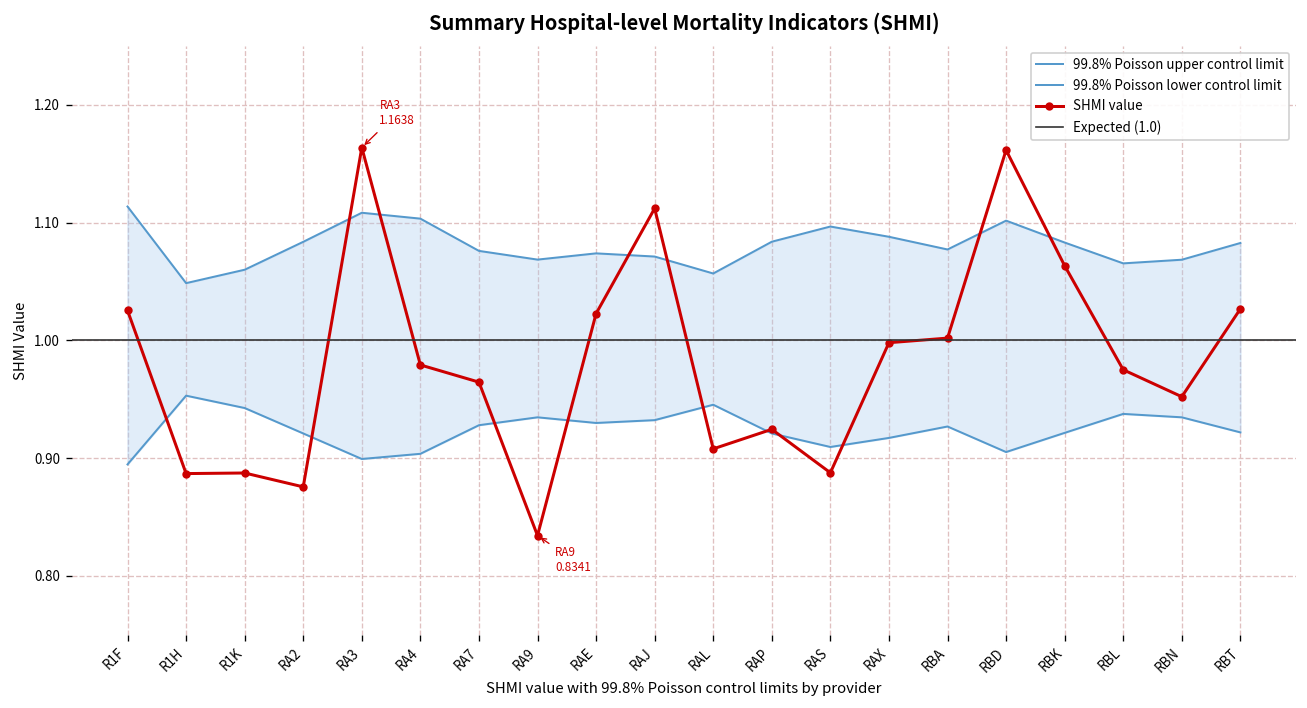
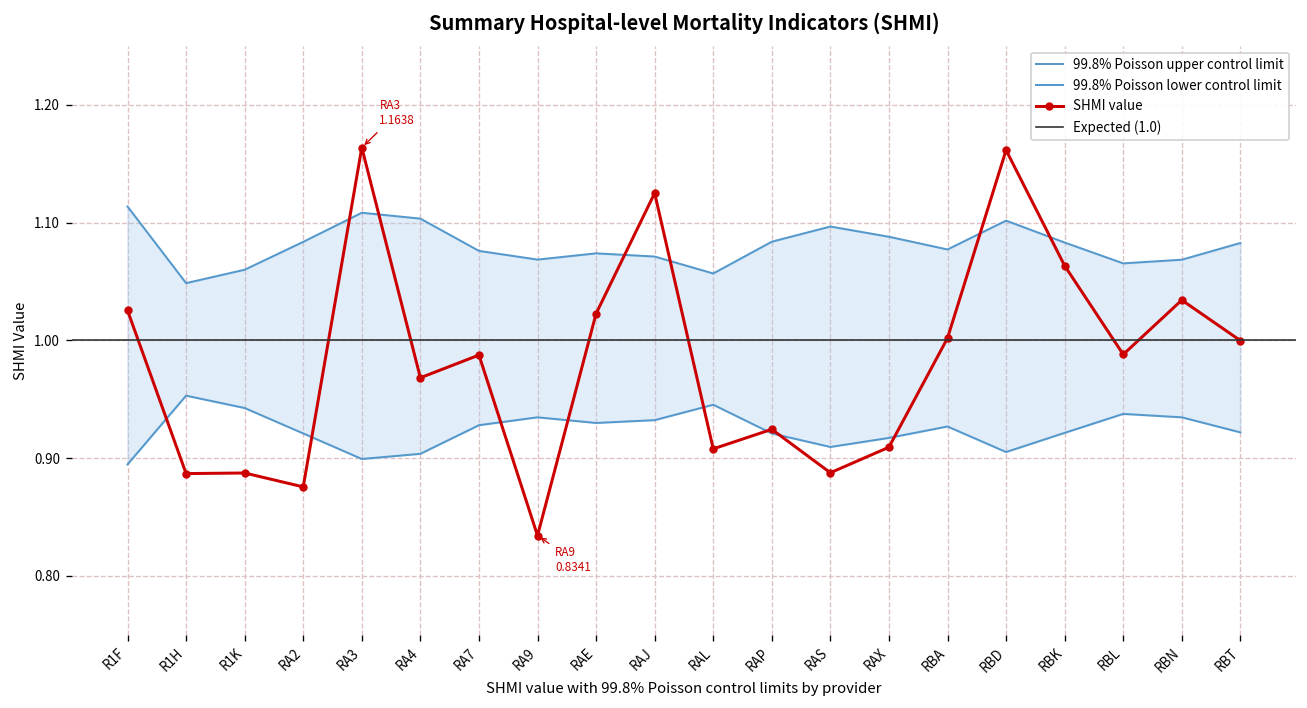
SHMI value, RA4: 0.98 -> 0.97
SHMI value, RA7: 0.96 -> 0.99
SHMI value, RAJ: 1.11 -> 1.13
SHMI value, RAX: 1.00 -> 0.91
SHMI value, RBL: 0.98 -> 0.99
SHMI value, RBN: 0.95 -> 1.03
SHMI value, RBT: 1.03 -> 1.00
